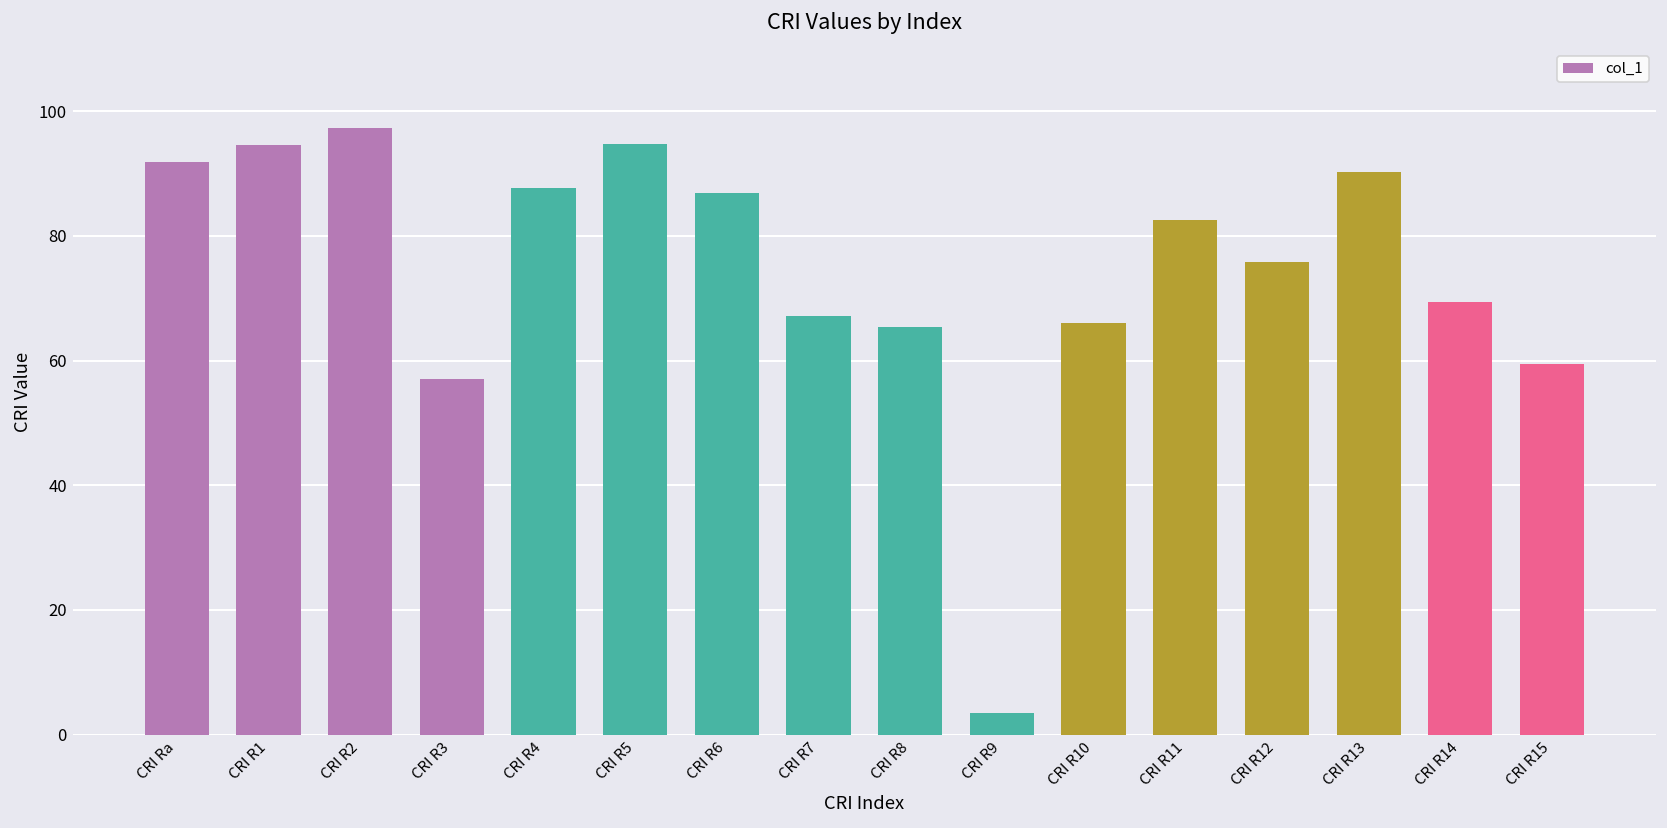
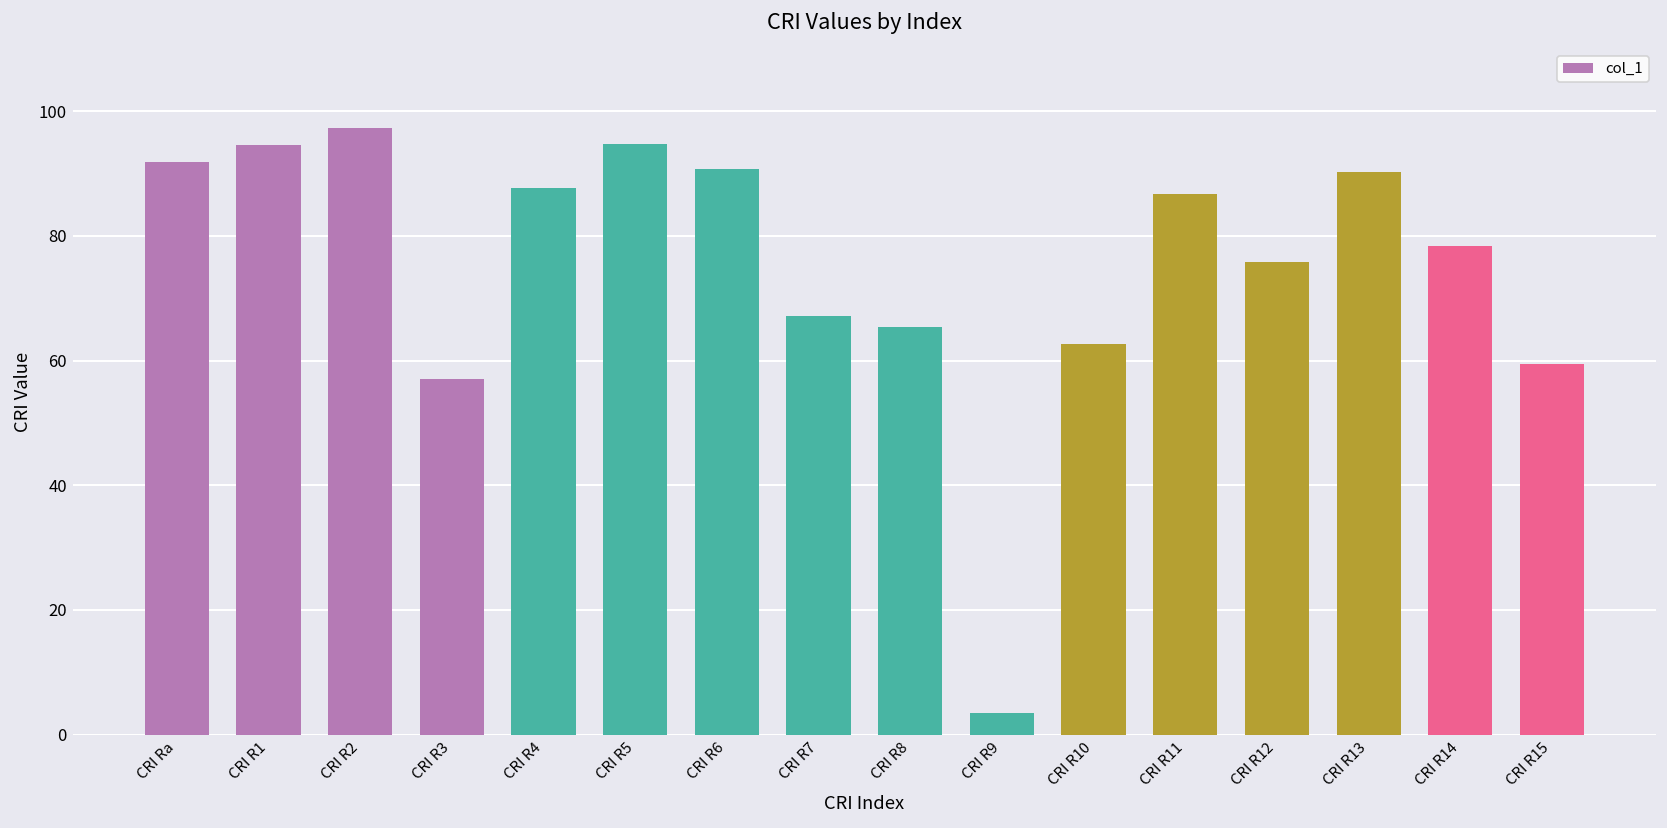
CRI R6: 87 -> 91
CRI R10: 66 -> 63
CRI R11: 83 -> 87
CRI R14: 69 -> 78
